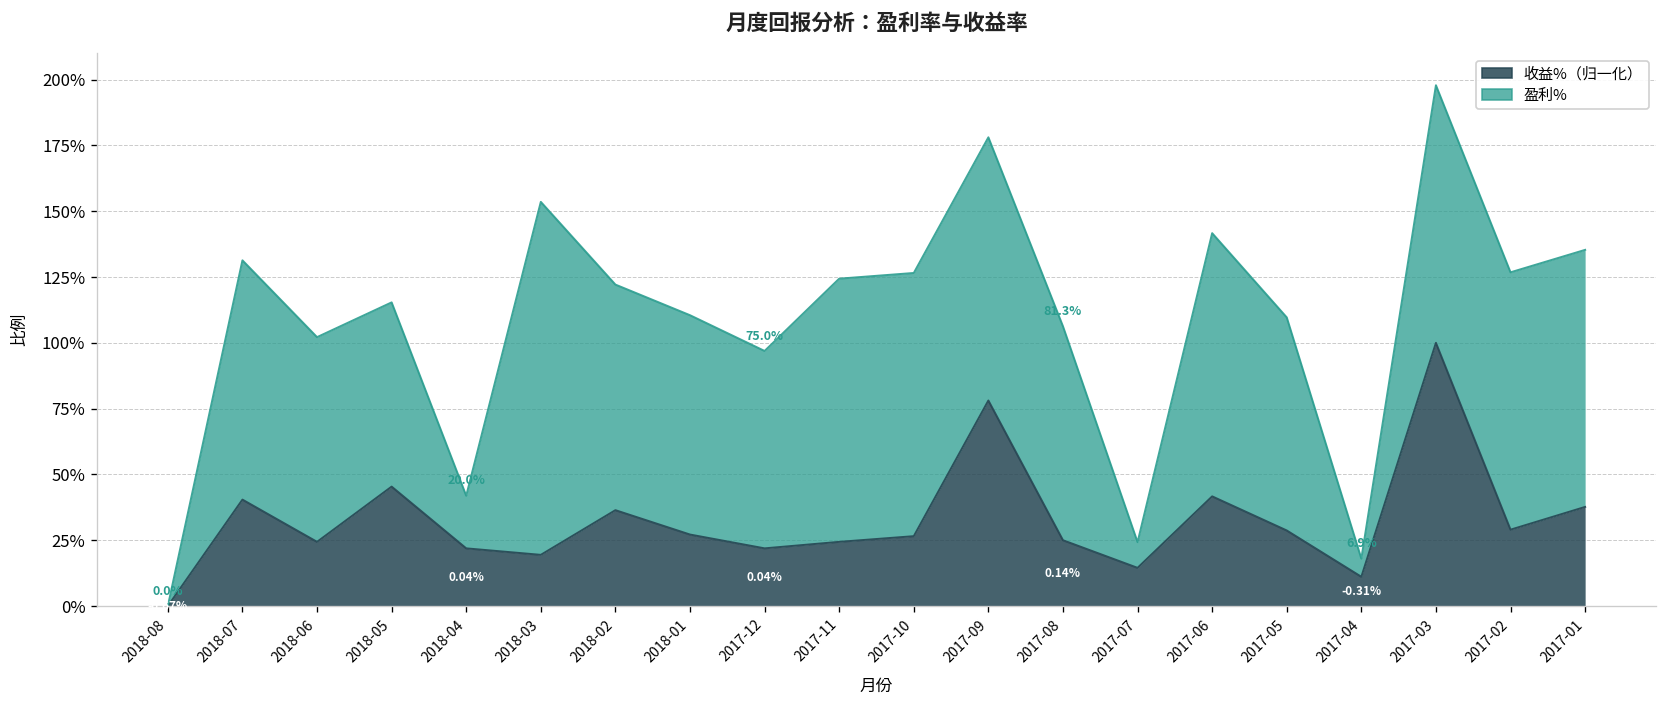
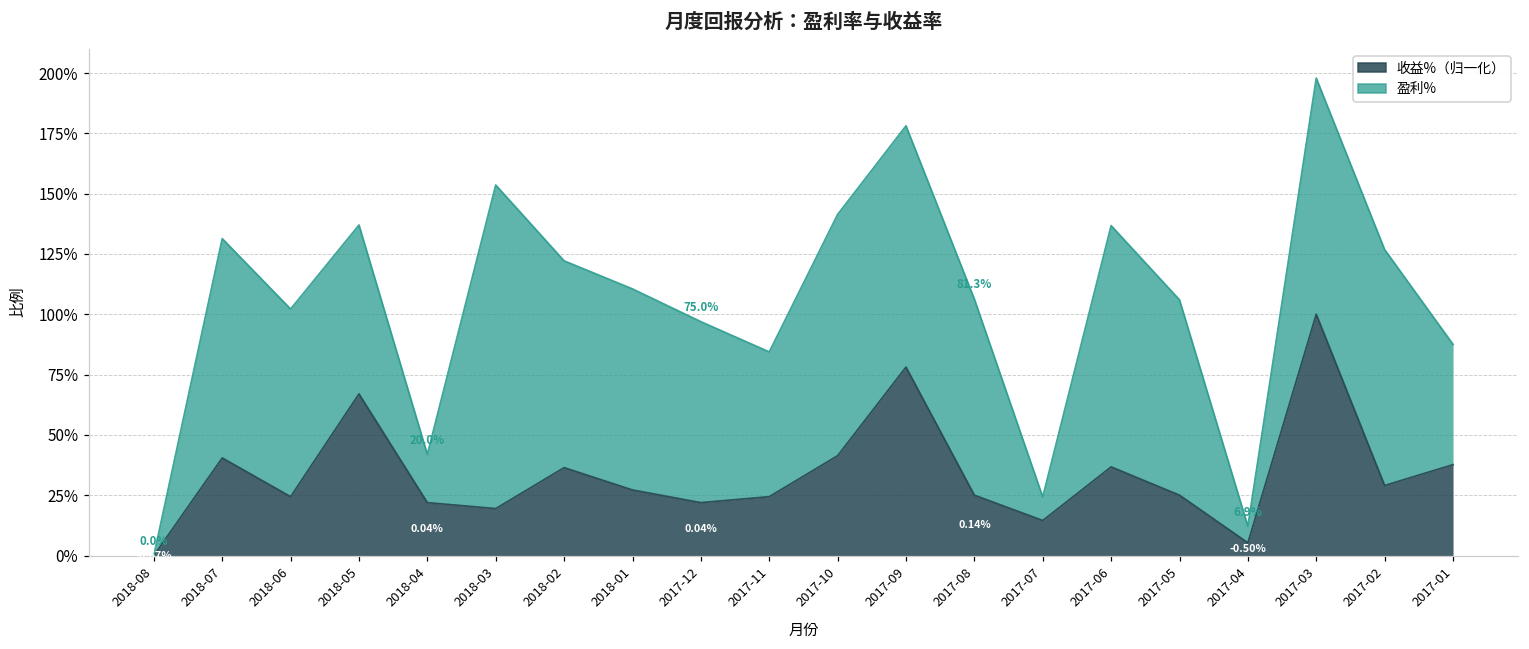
收益%（归一化）, 2018-05: 45% -> 67%
盈利%, 2017-11: 100% -> 60%
收益%（归一化）, 2017-10: 27% -> 41%
收益%（归一化）, 2017-06: 42% -> 37%
收益%（归一化）, 2017-05: 29% -> 25%
收益%（归一化）, 2017-04: -0.31% -> -0.50%
盈利%, 2017-01: 98% -> 50%
